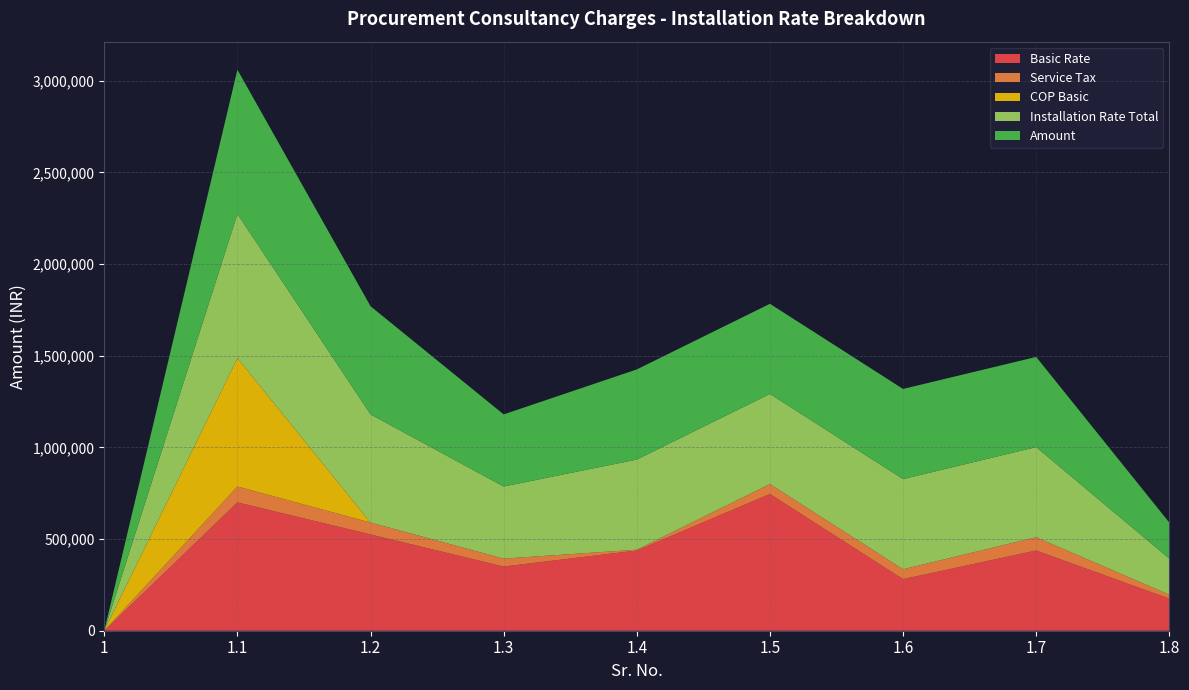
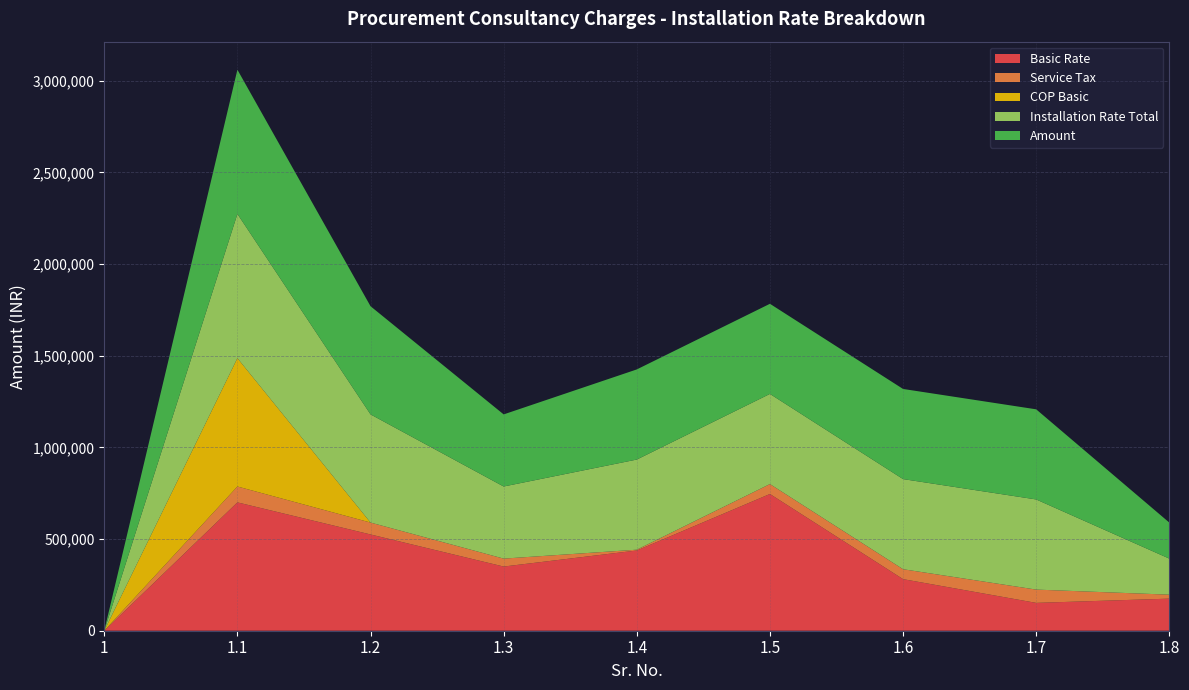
Basic Rate, 1.7: 440,000 -> 150,000
